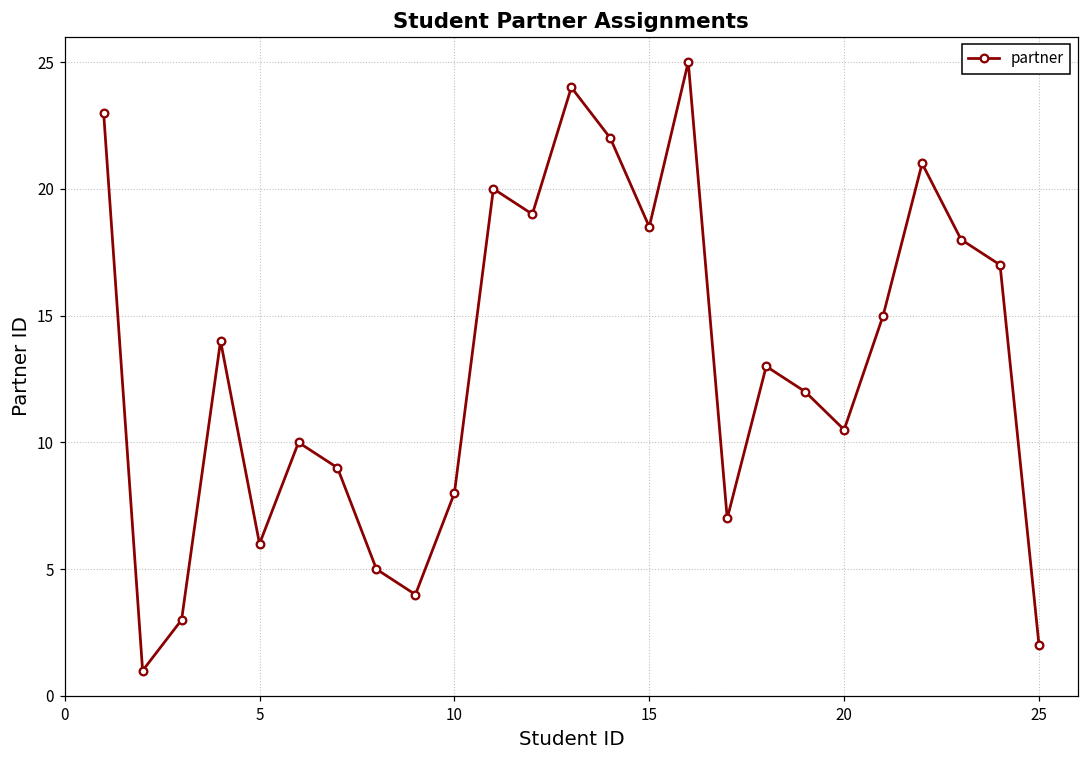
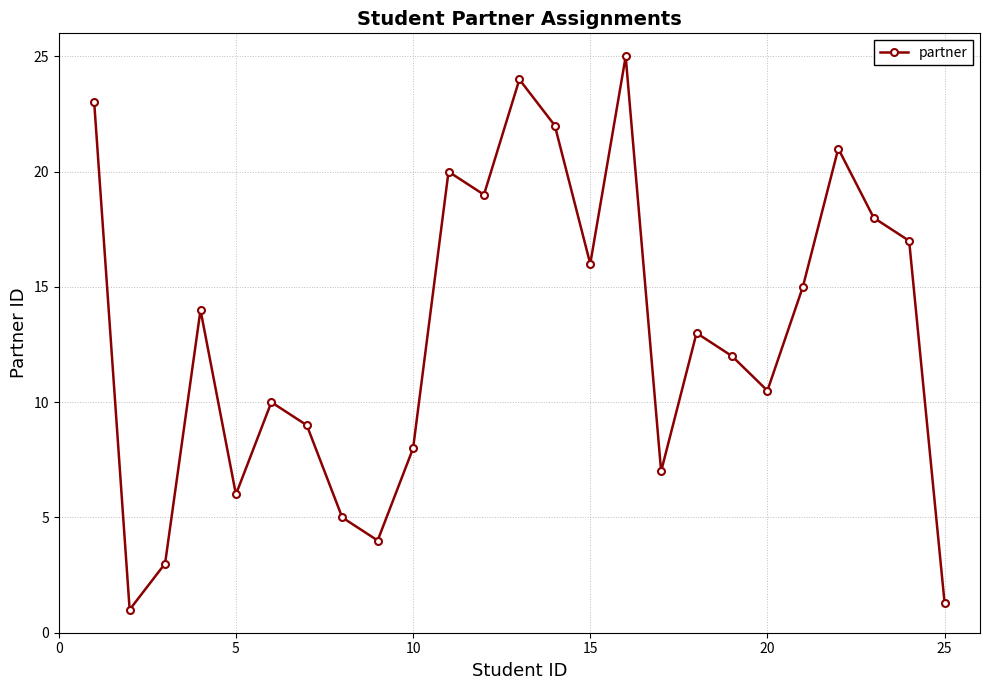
15: 18.5 -> 16.0
25: 2.0 -> 1.3
